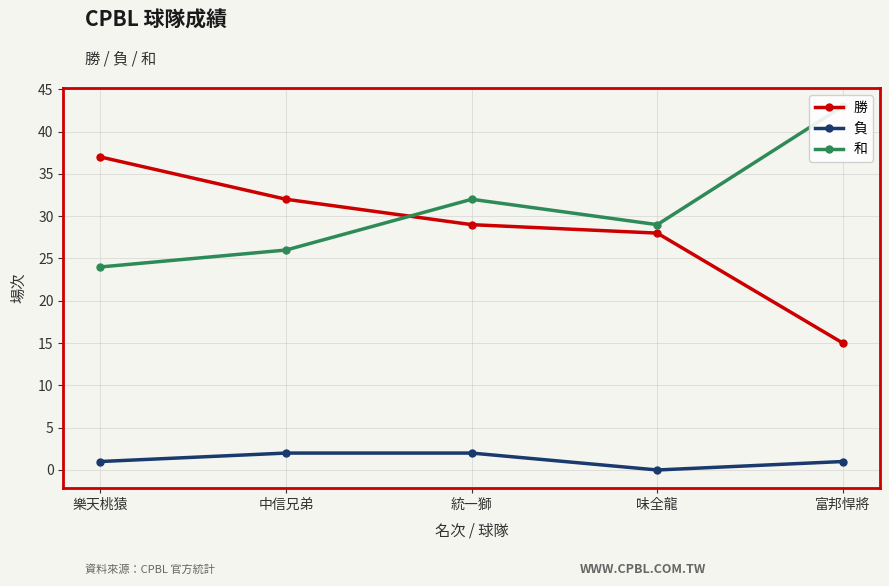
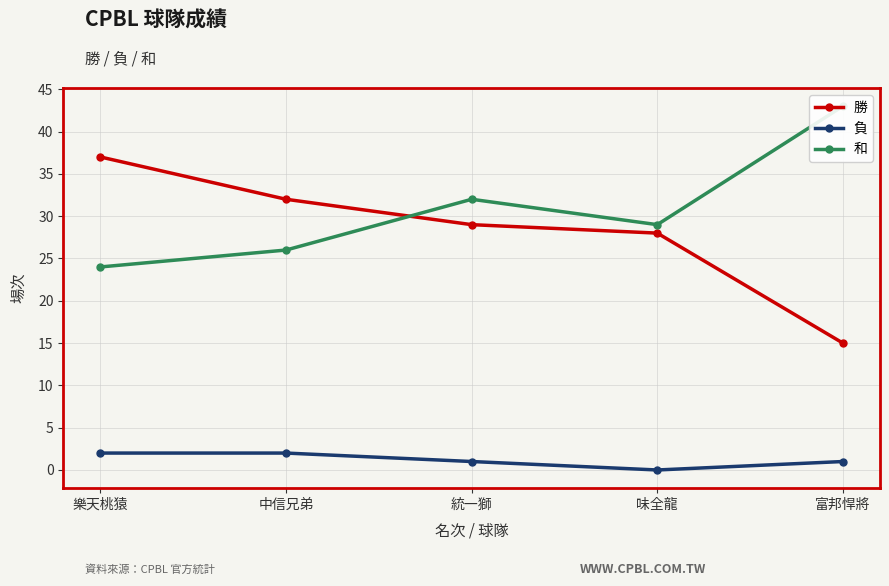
負, 樂天桃猿: 1 -> 2
負, 統一獅: 2 -> 1
